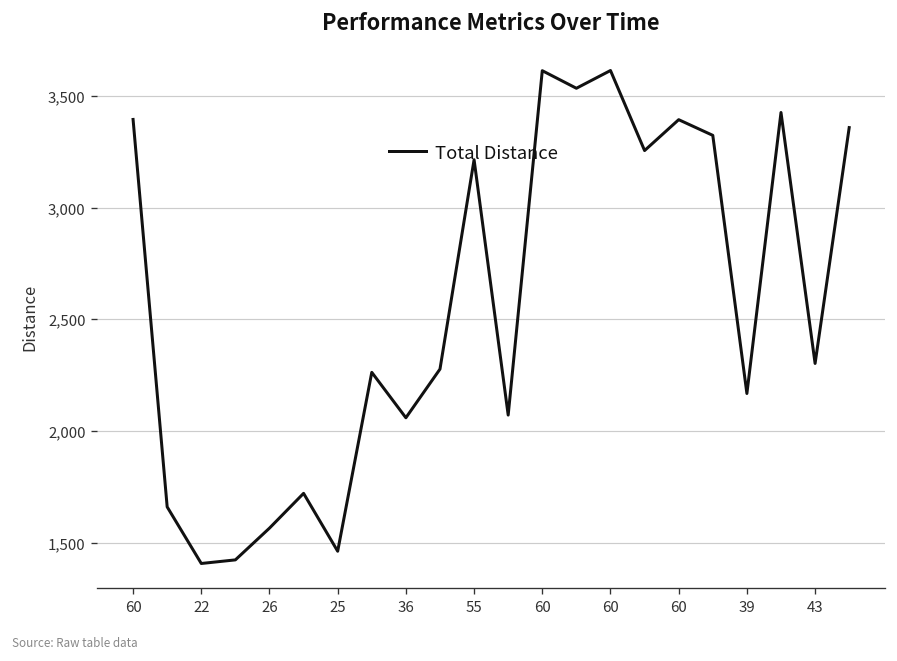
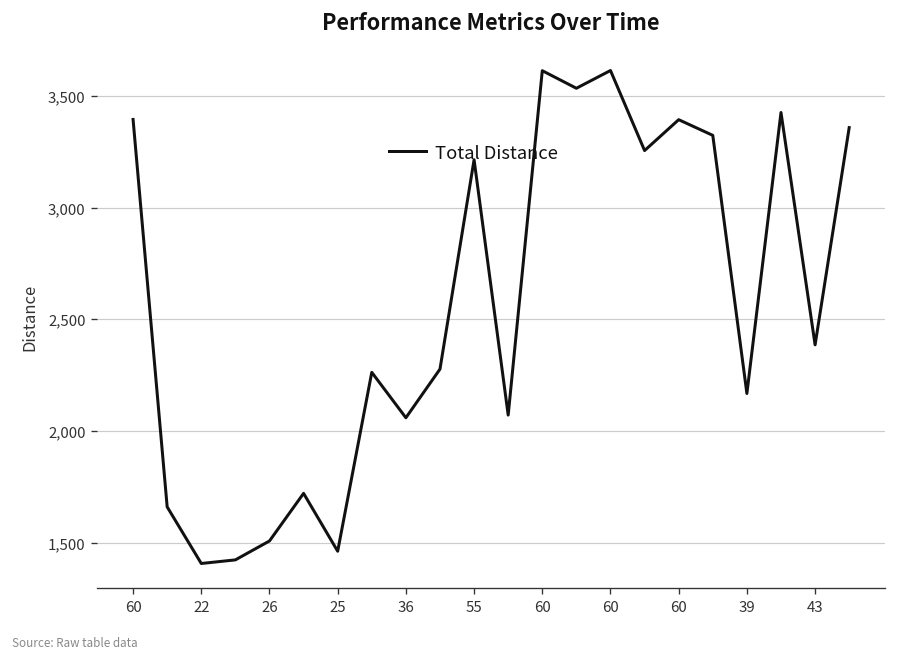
26: 1,570 -> 1,510
43: 2,300 -> 2,390
